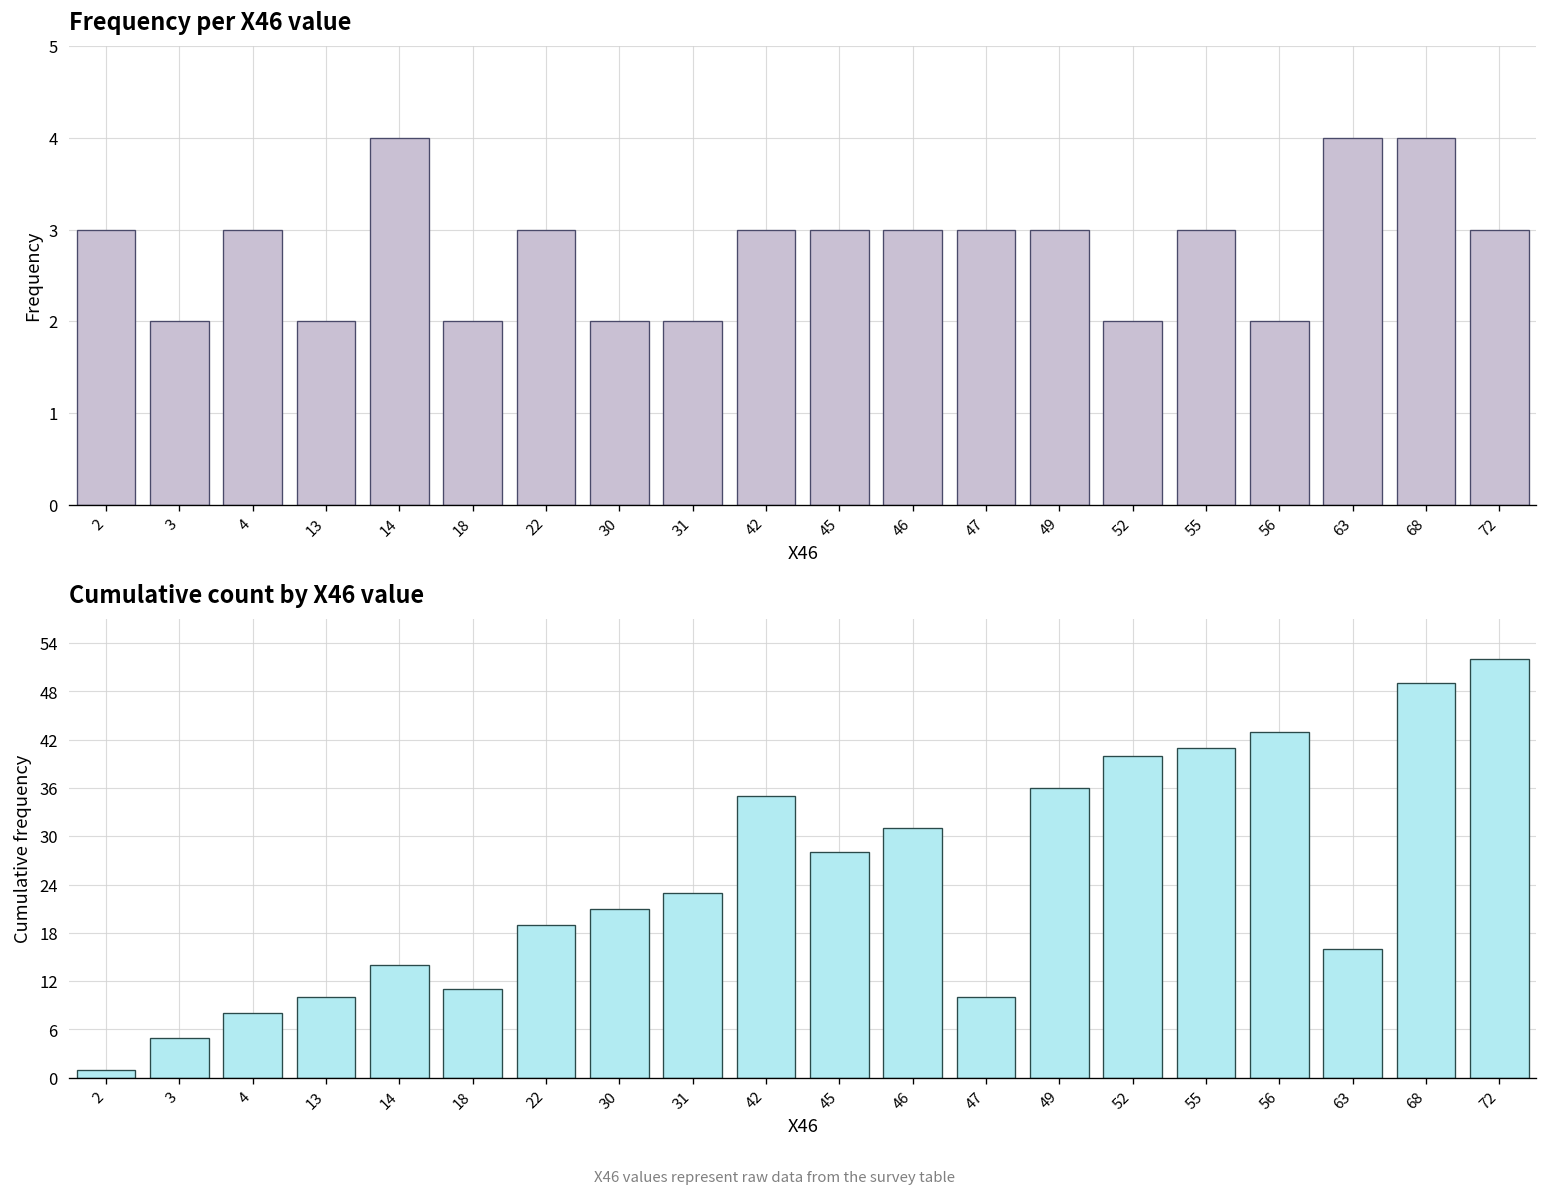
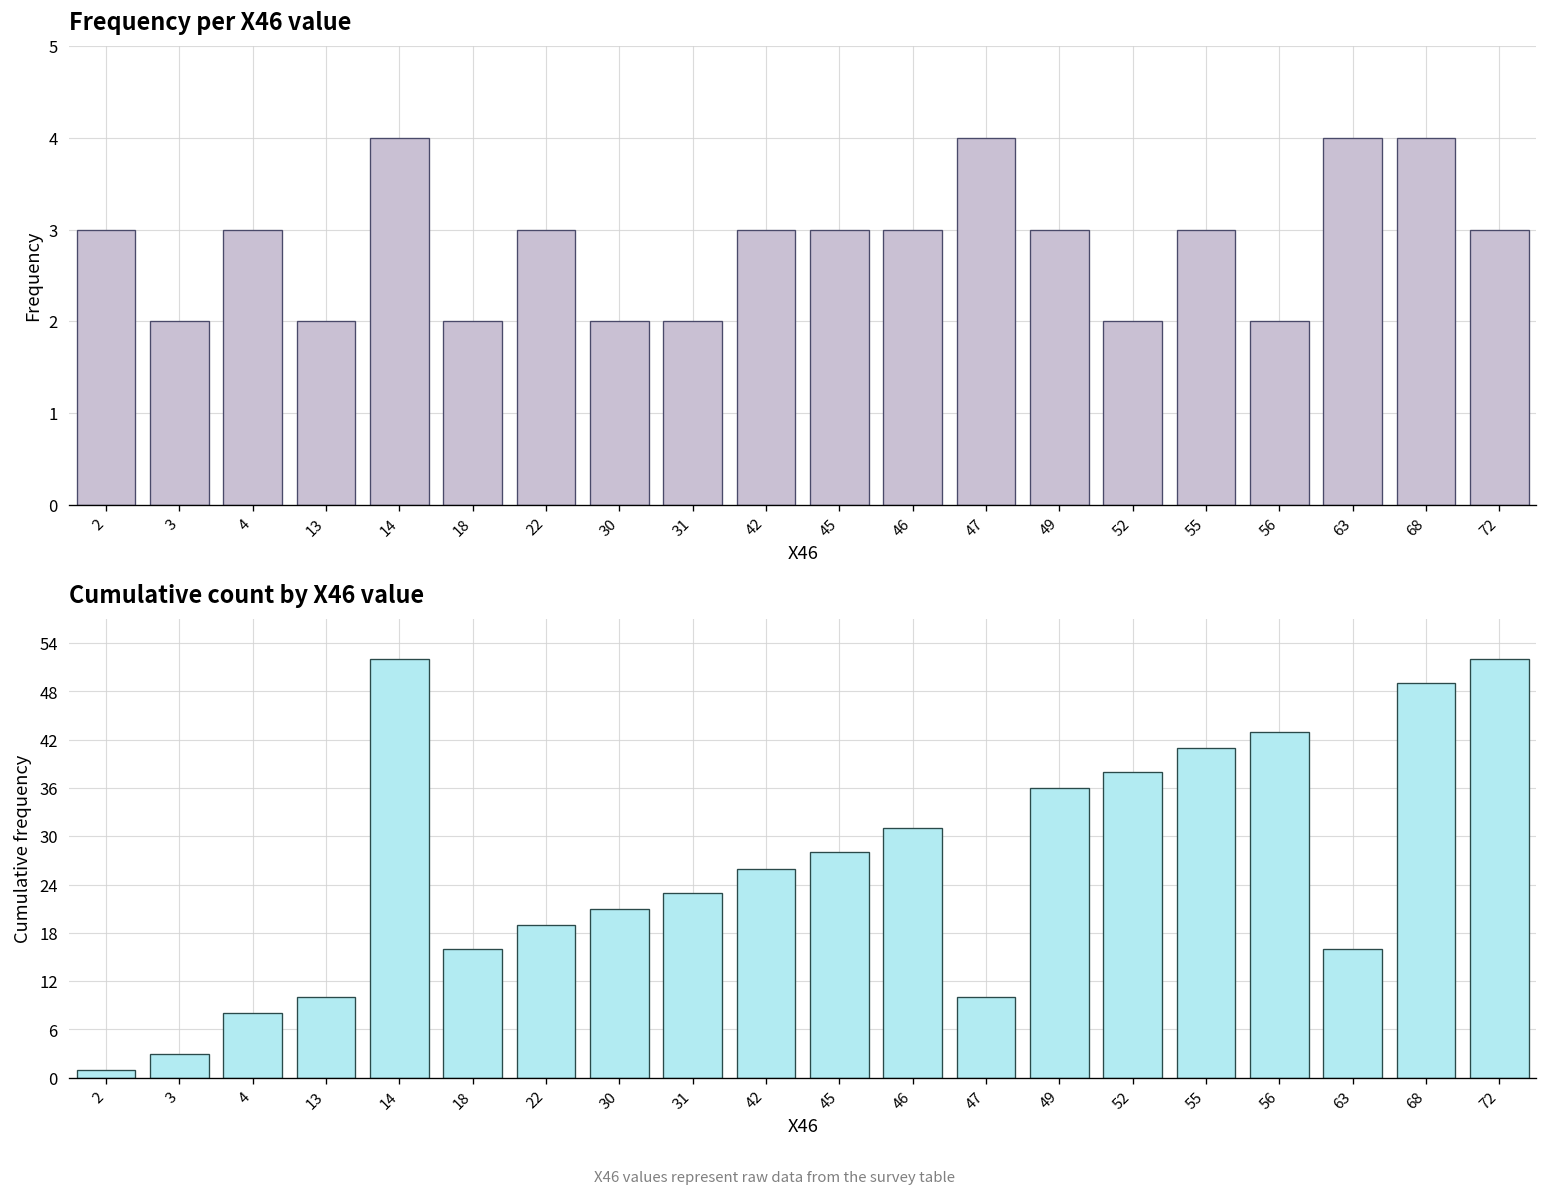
Frequency per X46 value, 47: 3 -> 4
Cumulative count by X46 value, 3: 5 -> 3
Cumulative count by X46 value, 14: 14 -> 52
Cumulative count by X46 value, 18: 11 -> 16
Cumulative count by X46 value, 42: 35 -> 26
Cumulative count by X46 value, 52: 40 -> 38
